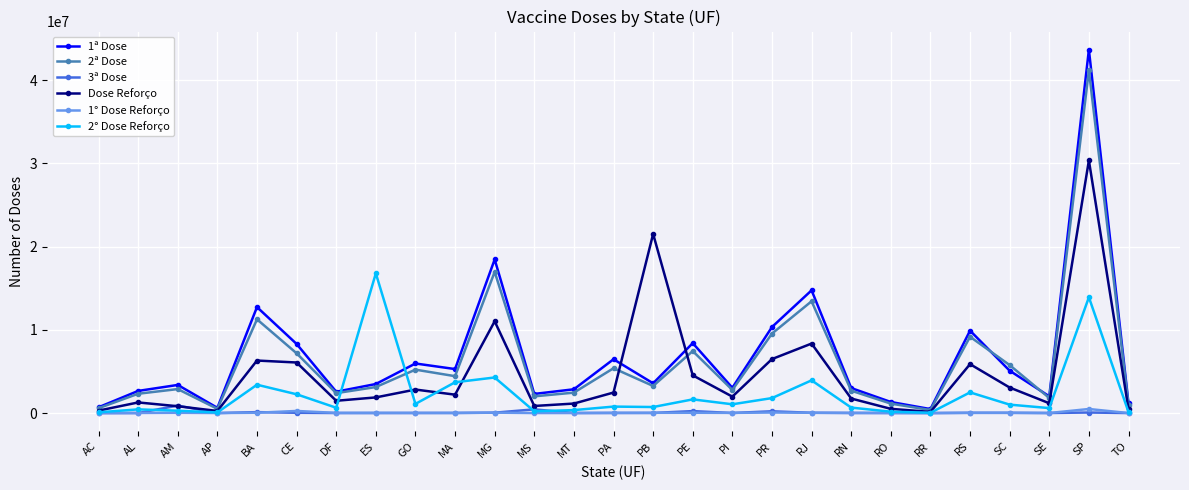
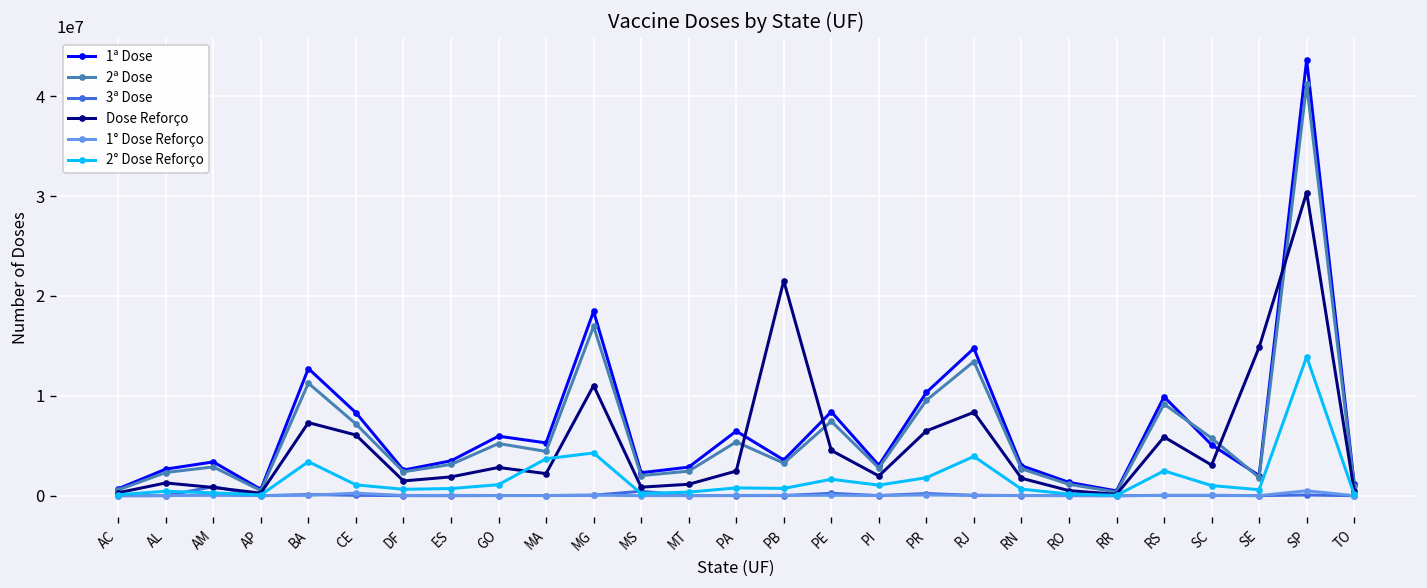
Dose Reforço, BA: 6000000 -> 7000000
2° Dose Reforço, CE: 2000000 -> 1000000
2° Dose Reforço, ES: 17000000 -> 1000000
Dose Reforço, SE: 1000000 -> 15000000
